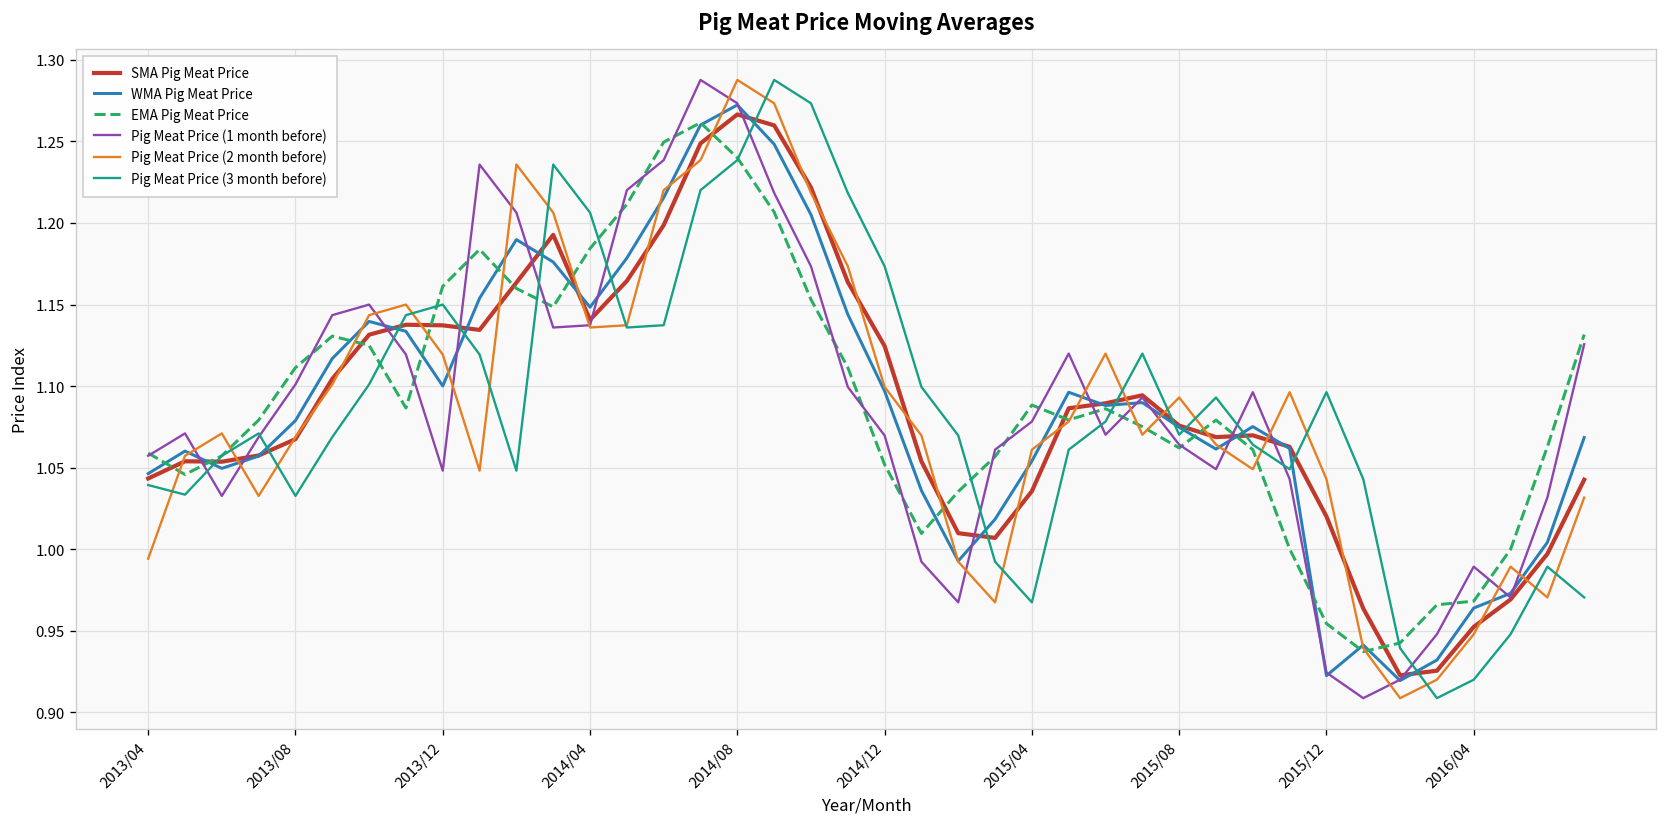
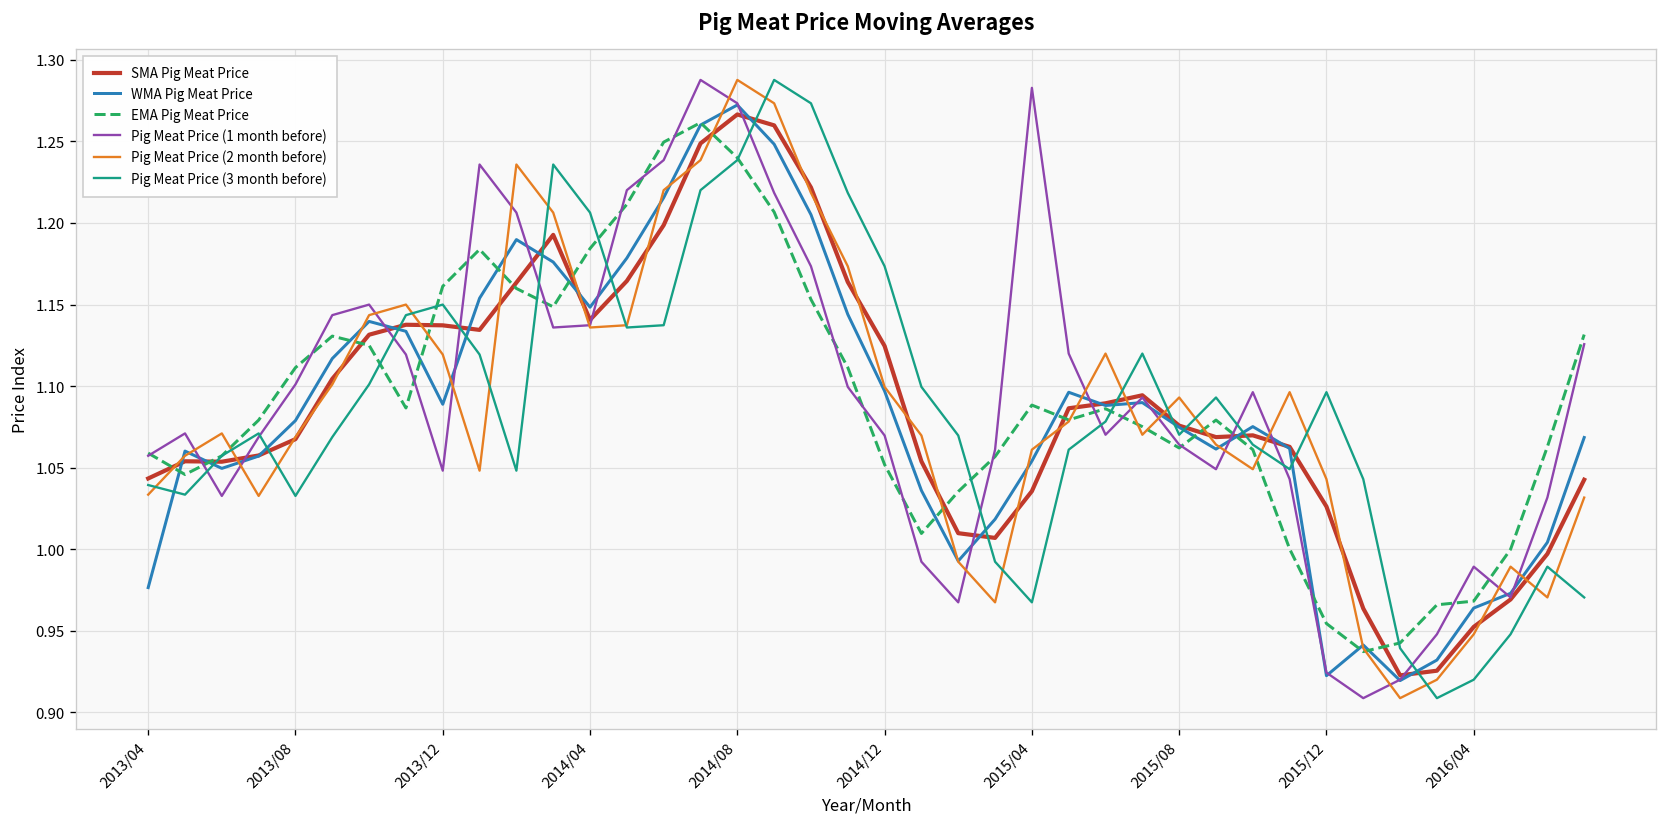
WMA Pig Meat Price, 2013/04: 1.046 -> 0.977
Pig Meat Price (2 month before), 2013/04: 0.994 -> 1.033
WMA Pig Meat Price, 2013/12: 1.100 -> 1.089
Pig Meat Price (1 month before), 2015/04: 1.078 -> 1.283
SMA Pig Meat Price, 2015/12: 1.020 -> 1.026
